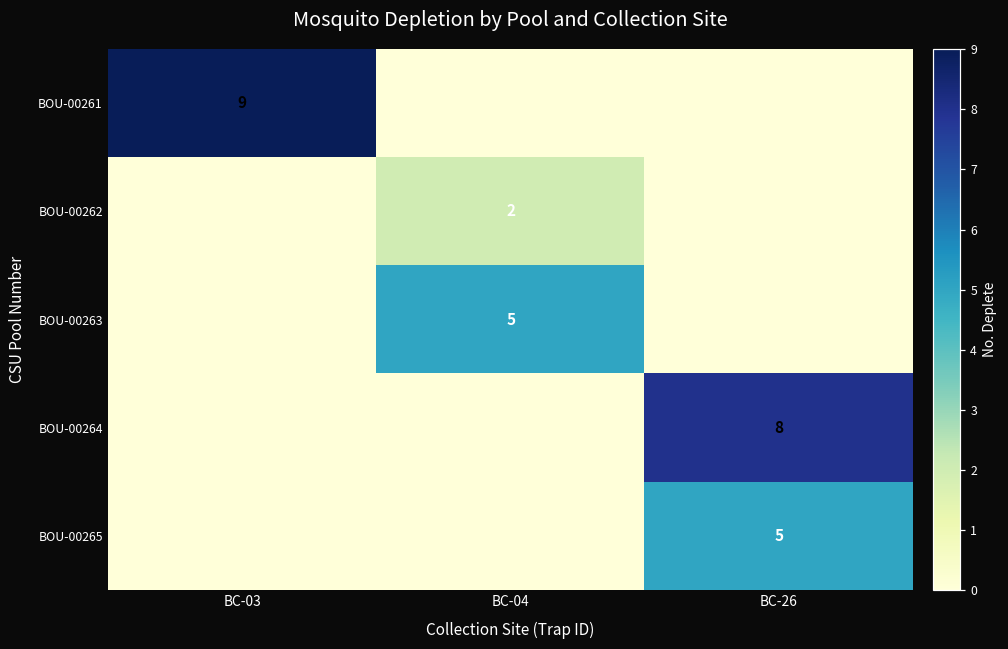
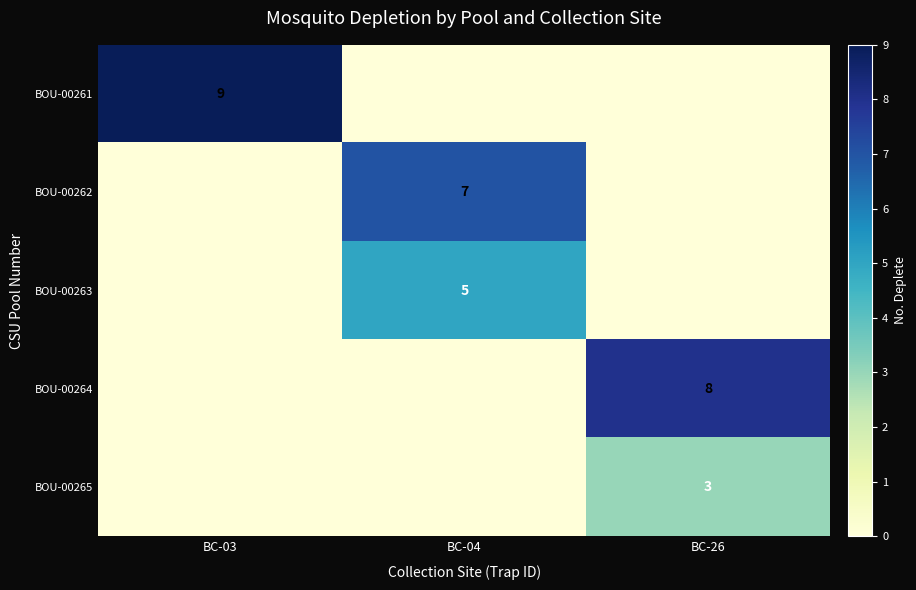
BOU-00262, BC-04: 2 -> 7
BOU-00265, BC-26: 5 -> 3
